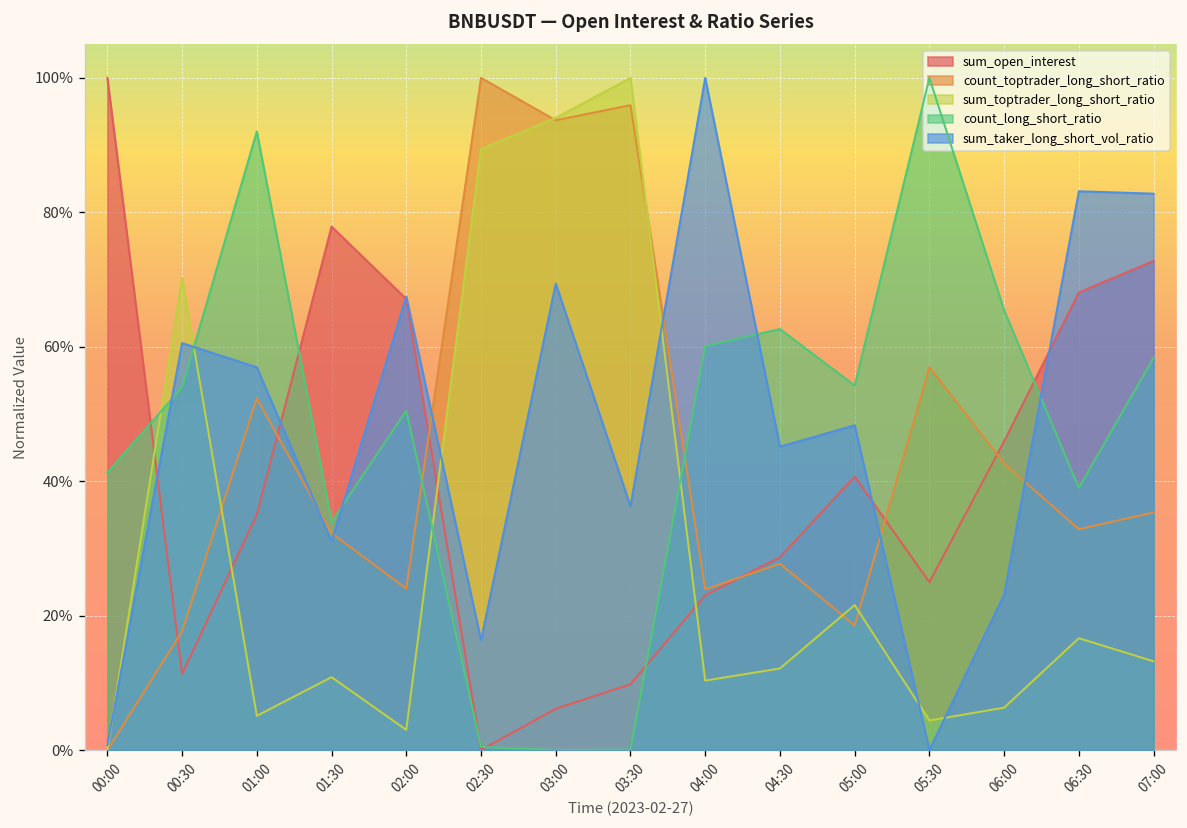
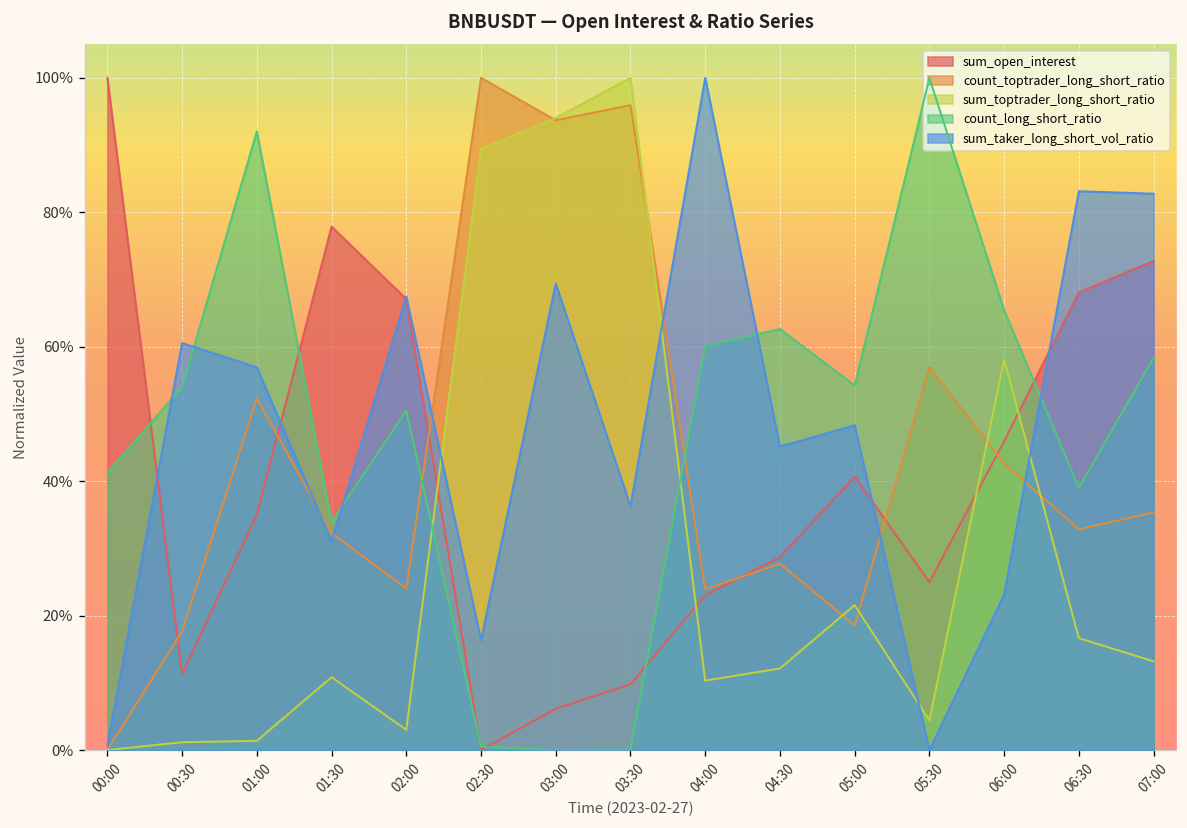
sum_toptrader_long_short_ratio, 00:30: 70% -> 1%
sum_toptrader_long_short_ratio, 01:00: 5% -> 1%
sum_toptrader_long_short_ratio, 06:00: 6% -> 58%
